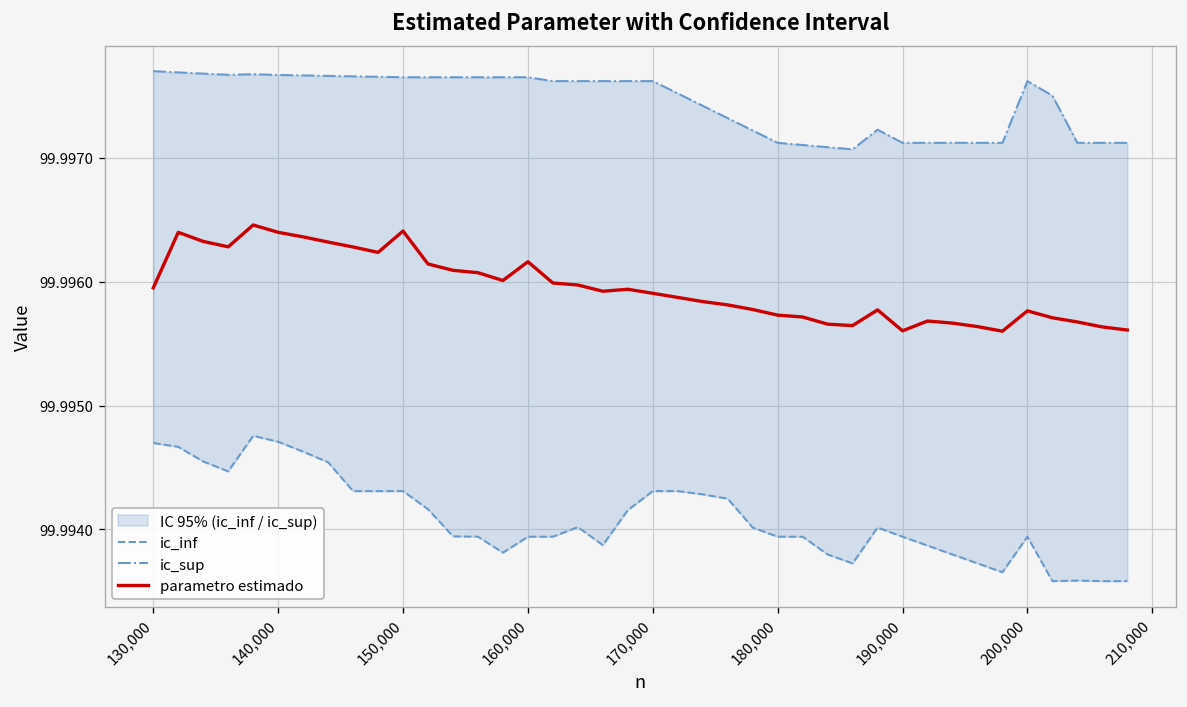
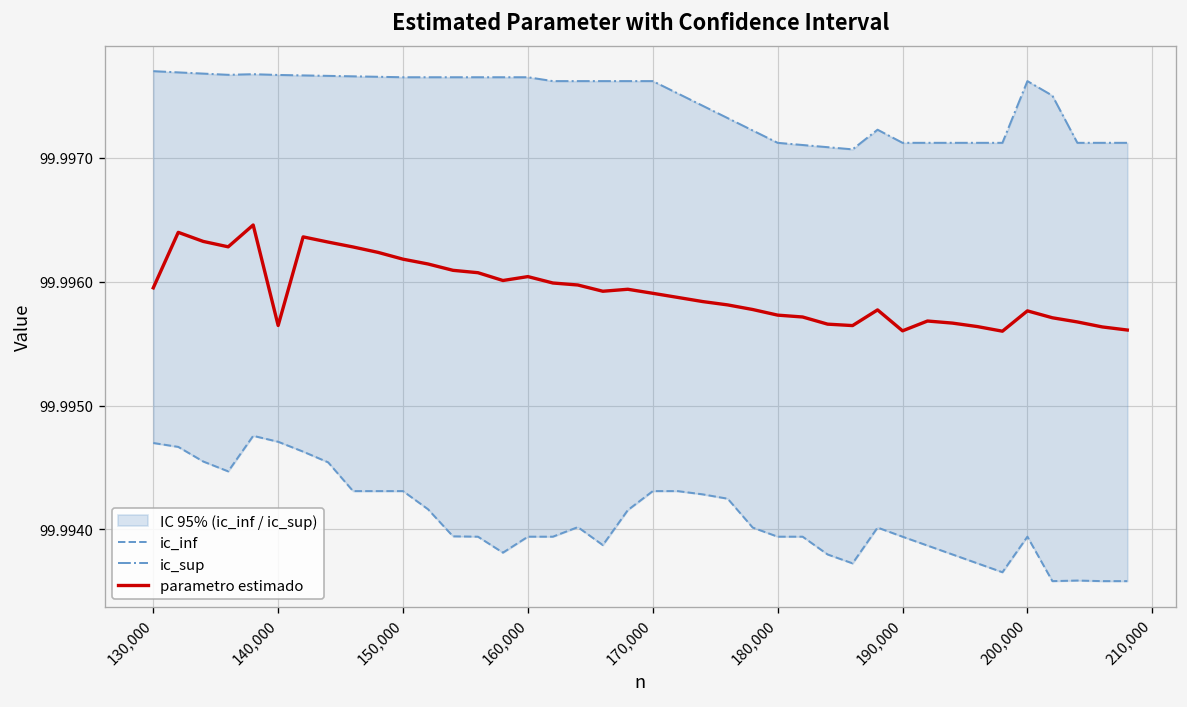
parametro estimado, 140,000: 99.99640 -> 99.99565
parametro estimado, 150,000: 99.99641 -> 99.99618
parametro estimado, 160,000: 99.99616 -> 99.99604
